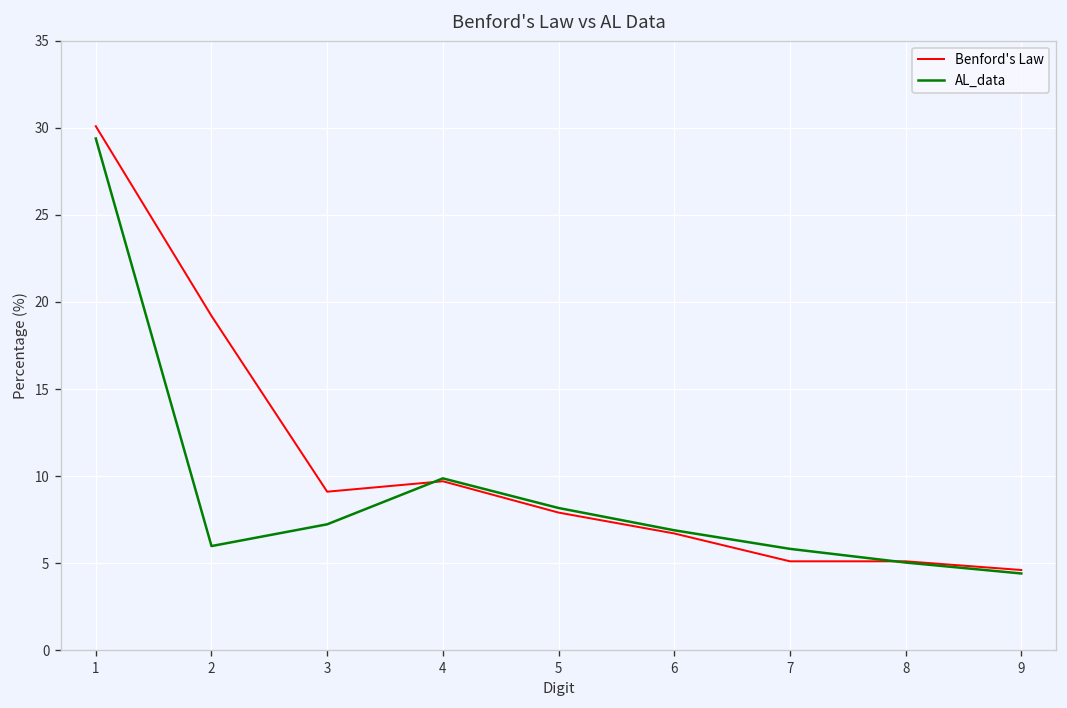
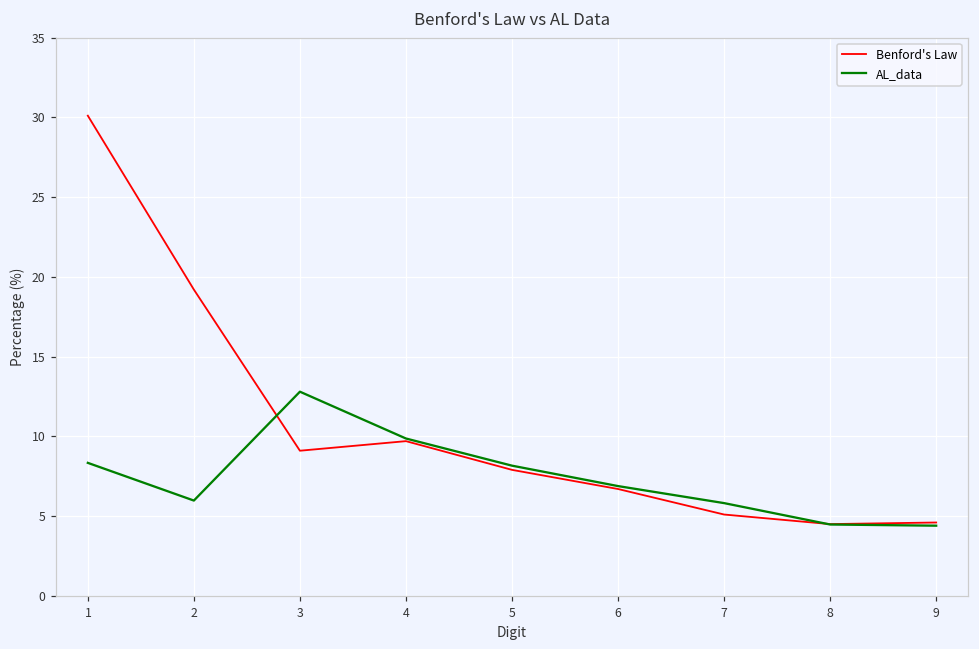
AL_data, 1: 29.4 -> 8.3
AL_data, 3: 7.2 -> 12.8
Benford's Law, 8: 5.1 -> 4.5
AL_data, 8: 5.0 -> 4.5
